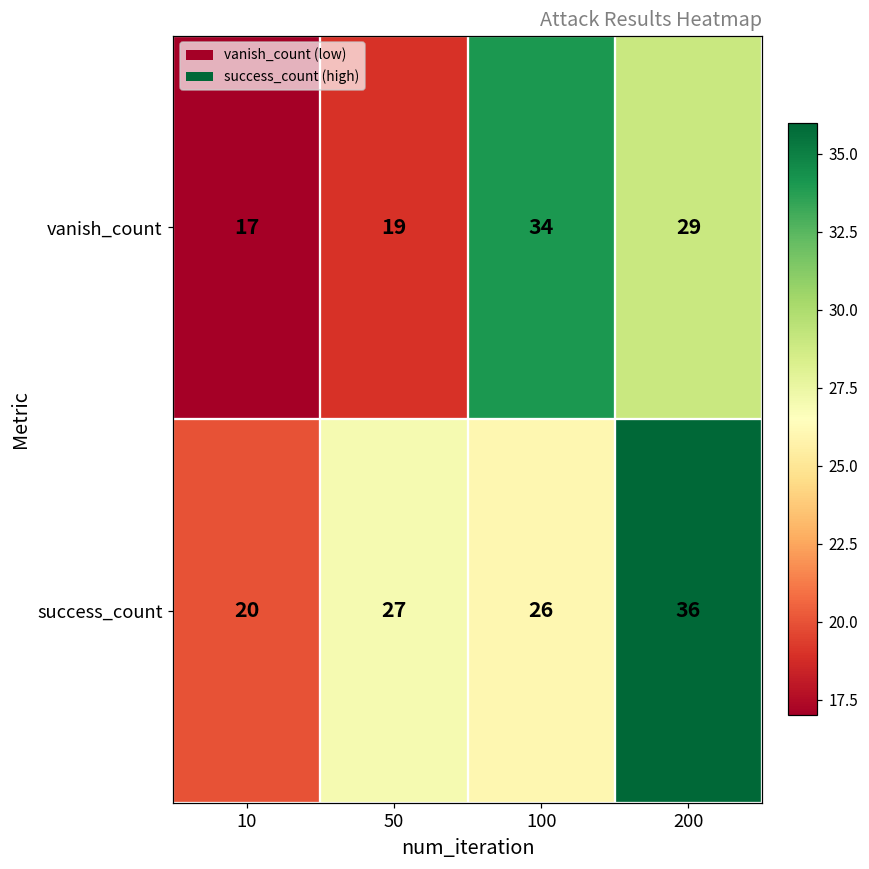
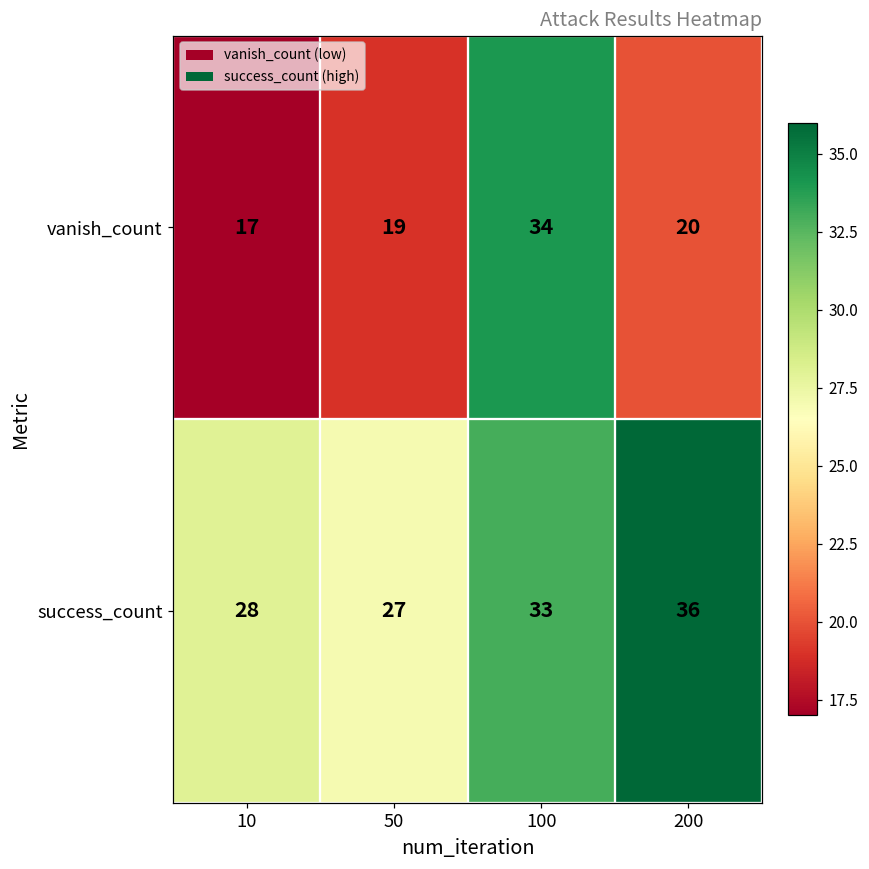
vanish_count, 200: 29 -> 20
success_count, 10: 20 -> 28
success_count, 100: 26 -> 33
